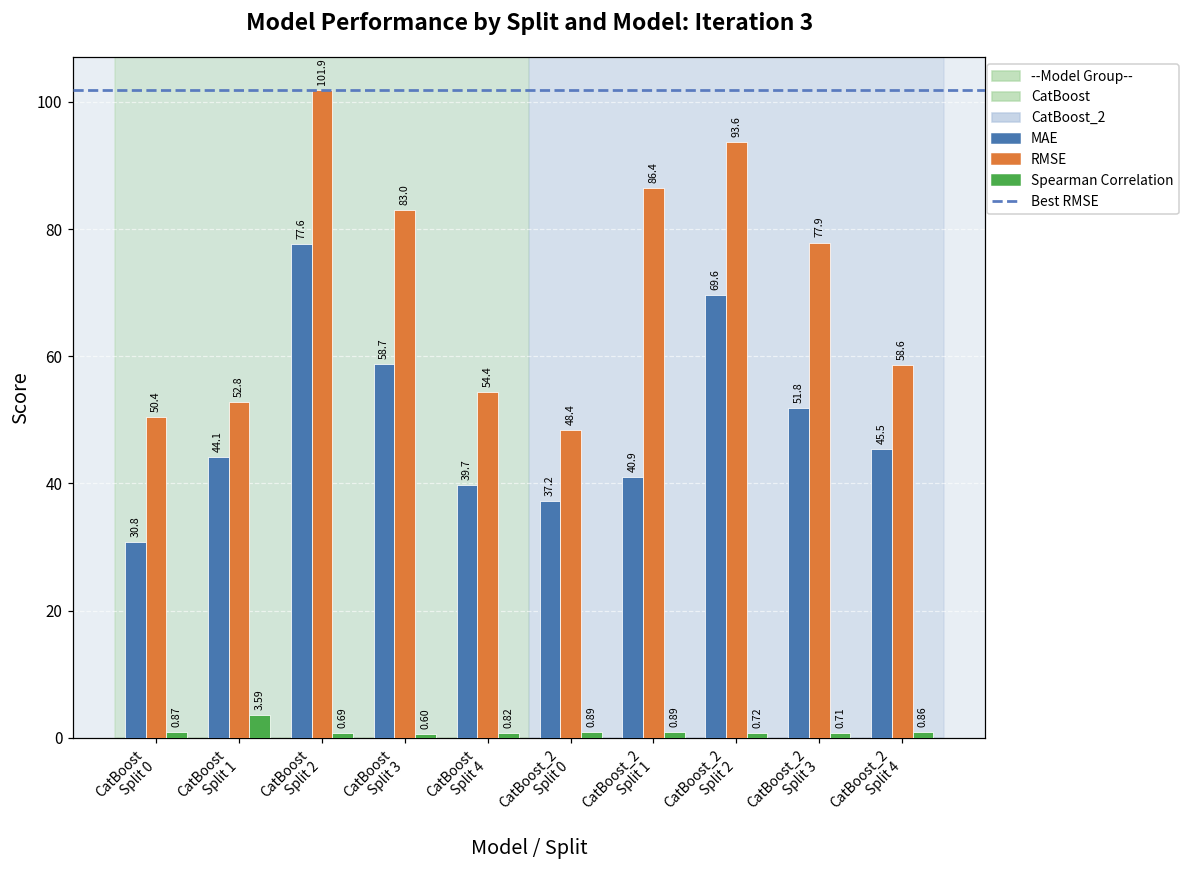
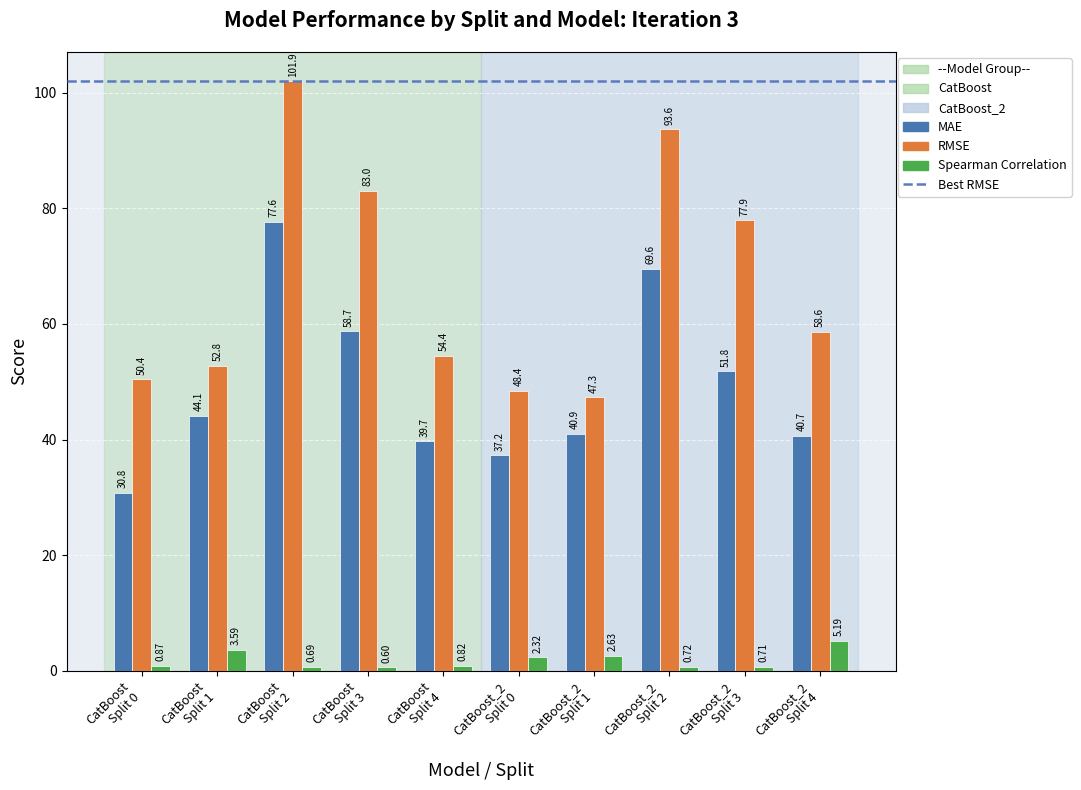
Spearman Correlation, CatBoost_2 Split 0: 0.89 -> 2.32
RMSE, CatBoost_2 Split 1: 86.4 -> 47.3
Spearman Correlation, CatBoost_2 Split 1: 0.89 -> 2.63
MAE, CatBoost_2 Split 4: 45.5 -> 40.7
Spearman Correlation, CatBoost_2 Split 4: 0.86 -> 5.19
